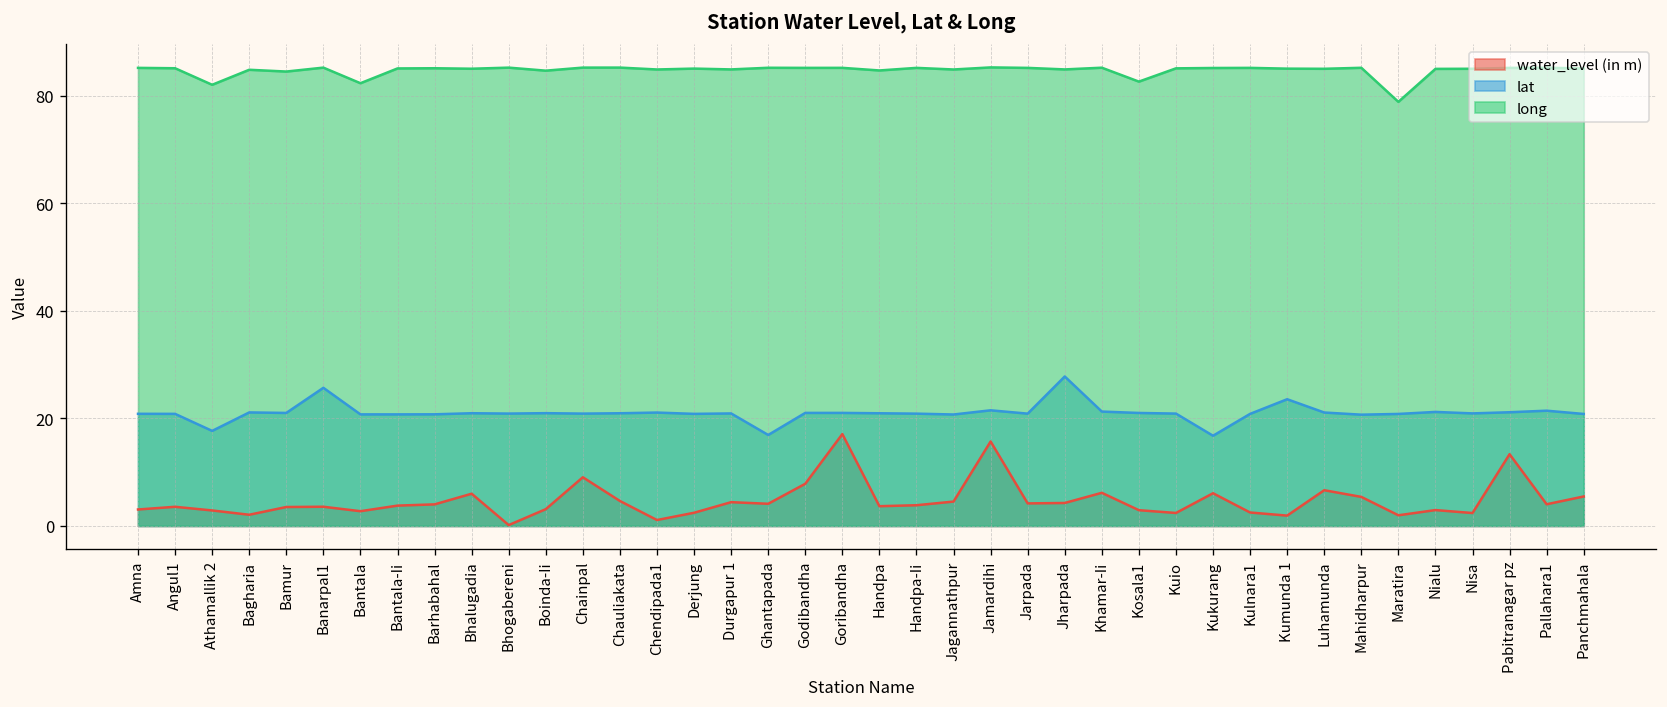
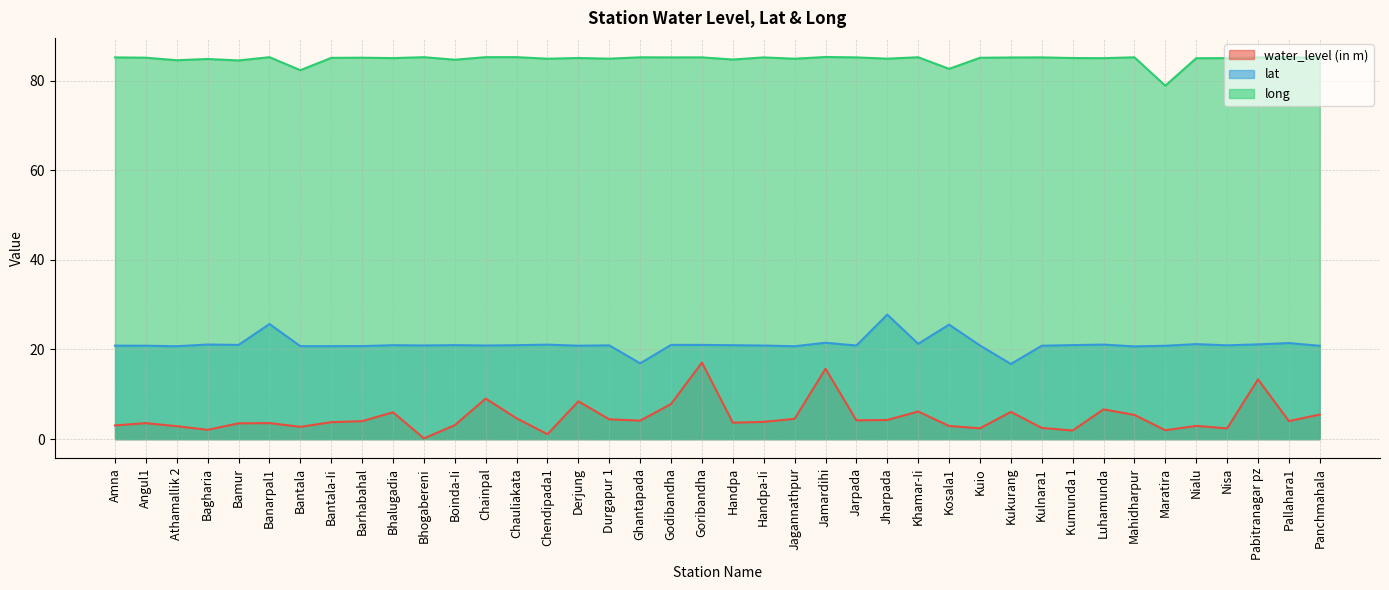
lat, Athamallik 2: 18 -> 21
long, Athamallik 2: 82 -> 85
water_level (in m), Derjung: 2 -> 8
lat, Kosala1: 21 -> 26
lat, Kumunda 1: 24 -> 21
